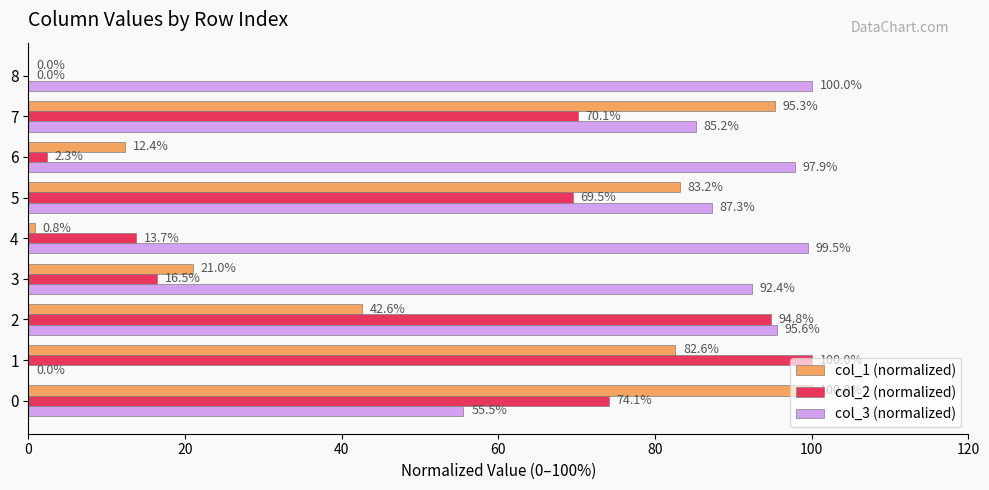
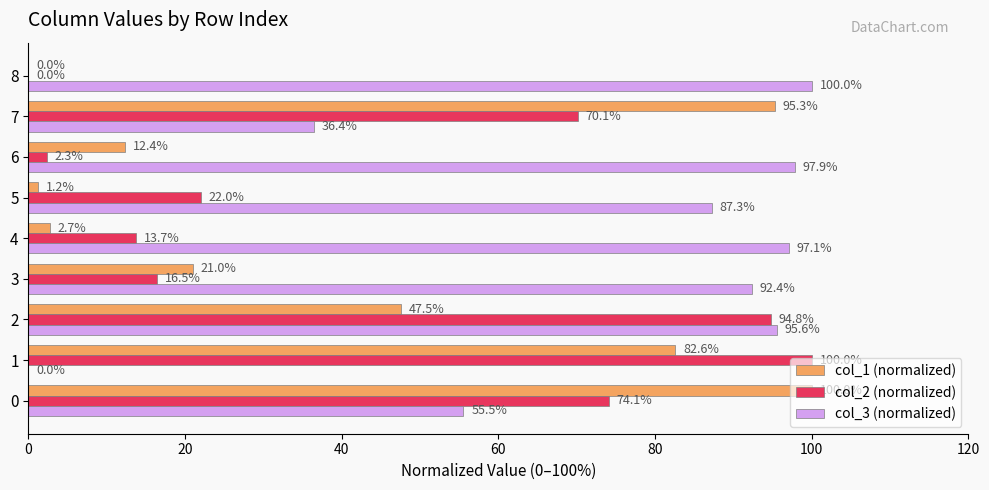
col_3 (normalized), 7: 85.2% -> 36.4%
col_1 (normalized), 5: 83.2% -> 1.2%
col_2 (normalized), 5: 69.5% -> 22.0%
col_1 (normalized), 4: 0.8% -> 2.7%
col_3 (normalized), 4: 99.5% -> 97.1%
col_1 (normalized), 2: 42.6% -> 47.5%
